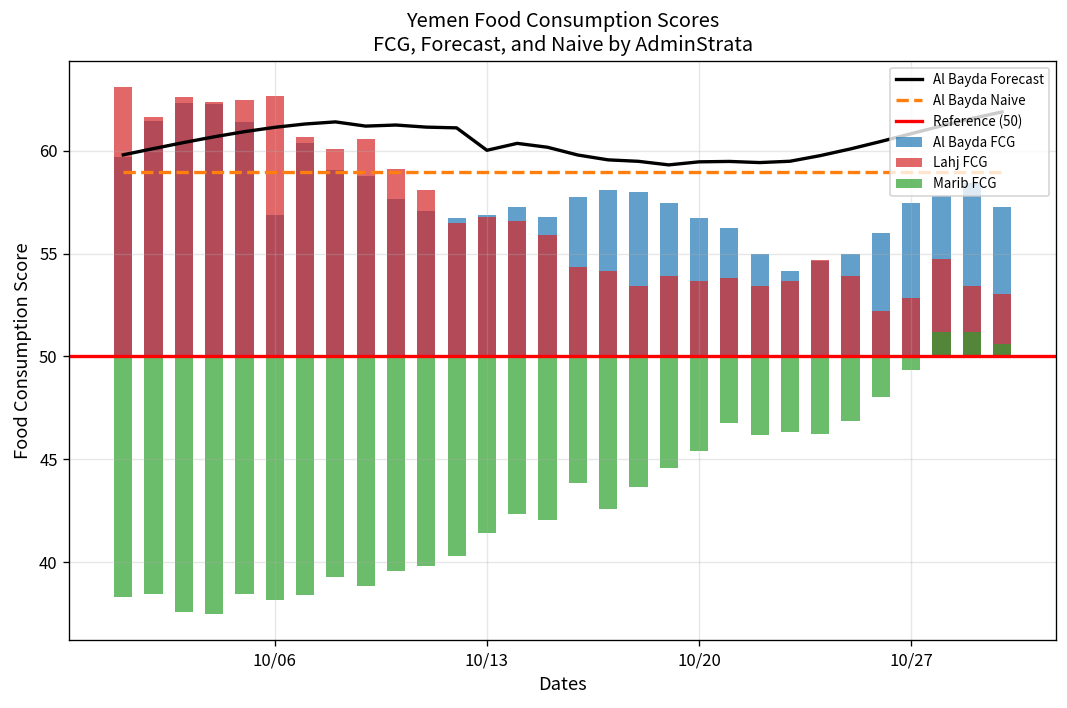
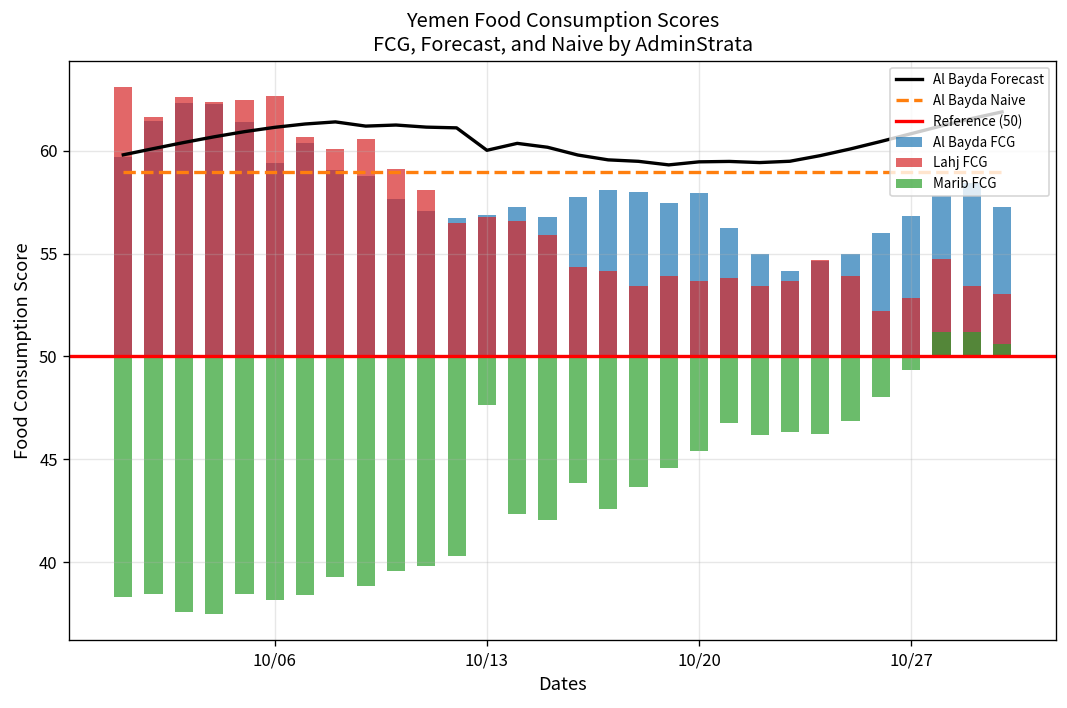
Al Bayda FCG, 10/06: 56.9 -> 59.4
Marib FCG, 10/13: 41.4 -> 47.6
Al Bayda FCG, 10/20: 56.7 -> 58.0
Al Bayda FCG, 10/27: 57.5 -> 56.8
